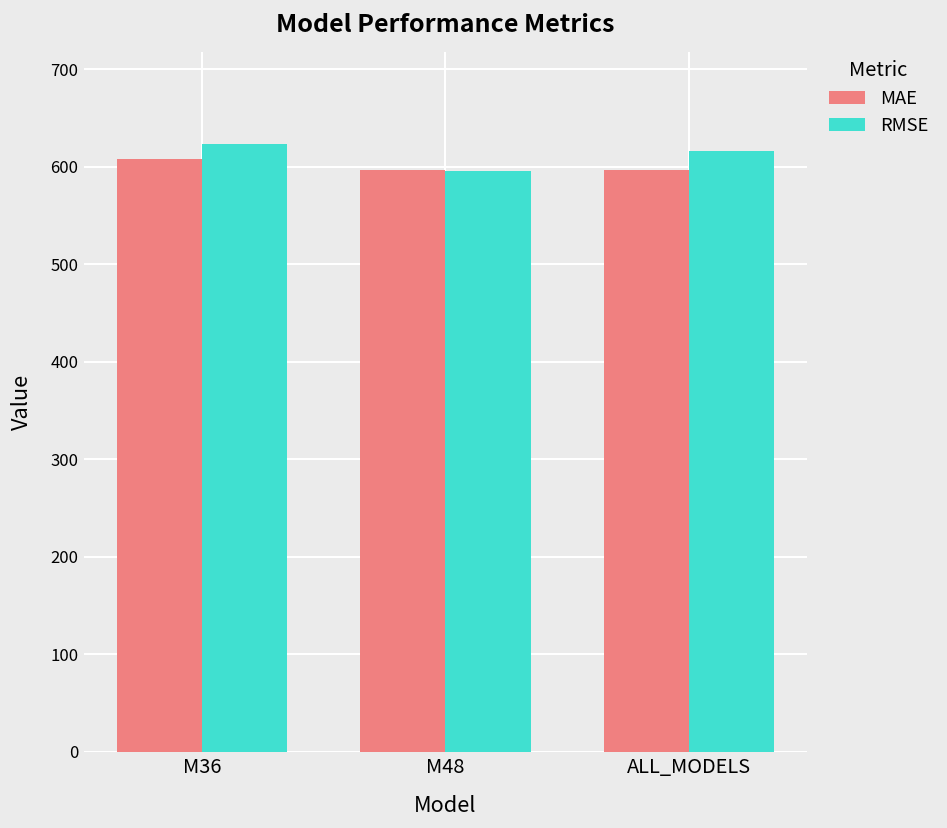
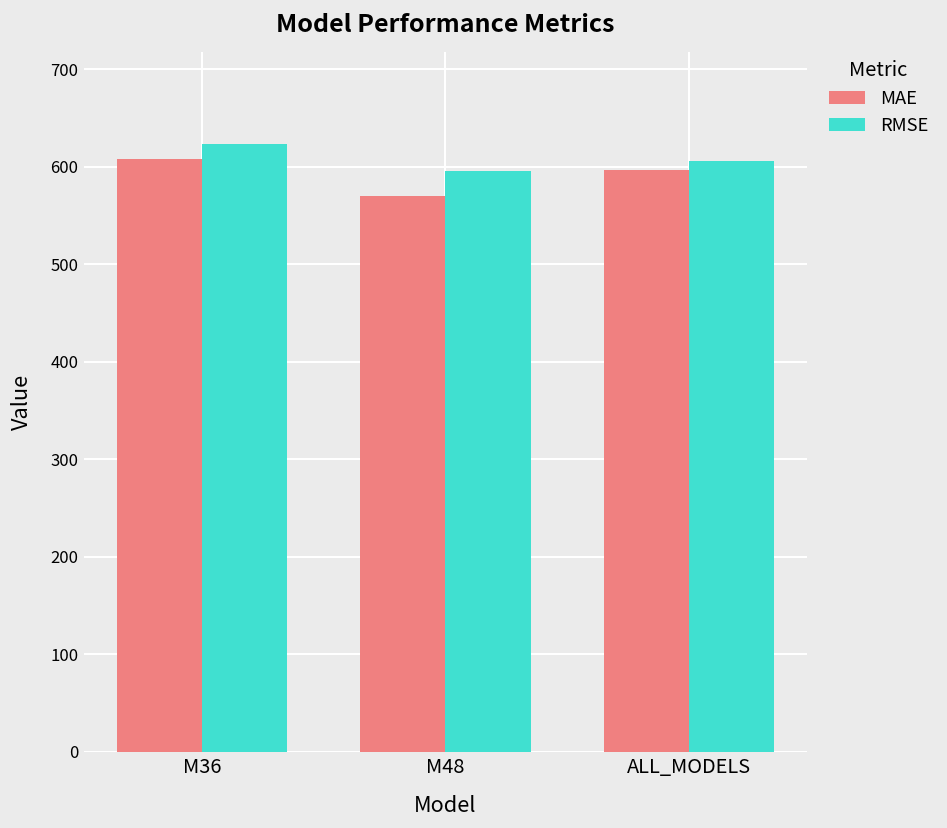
MAE, M48: 600 -> 570
RMSE, ALL_MODELS: 620 -> 610
